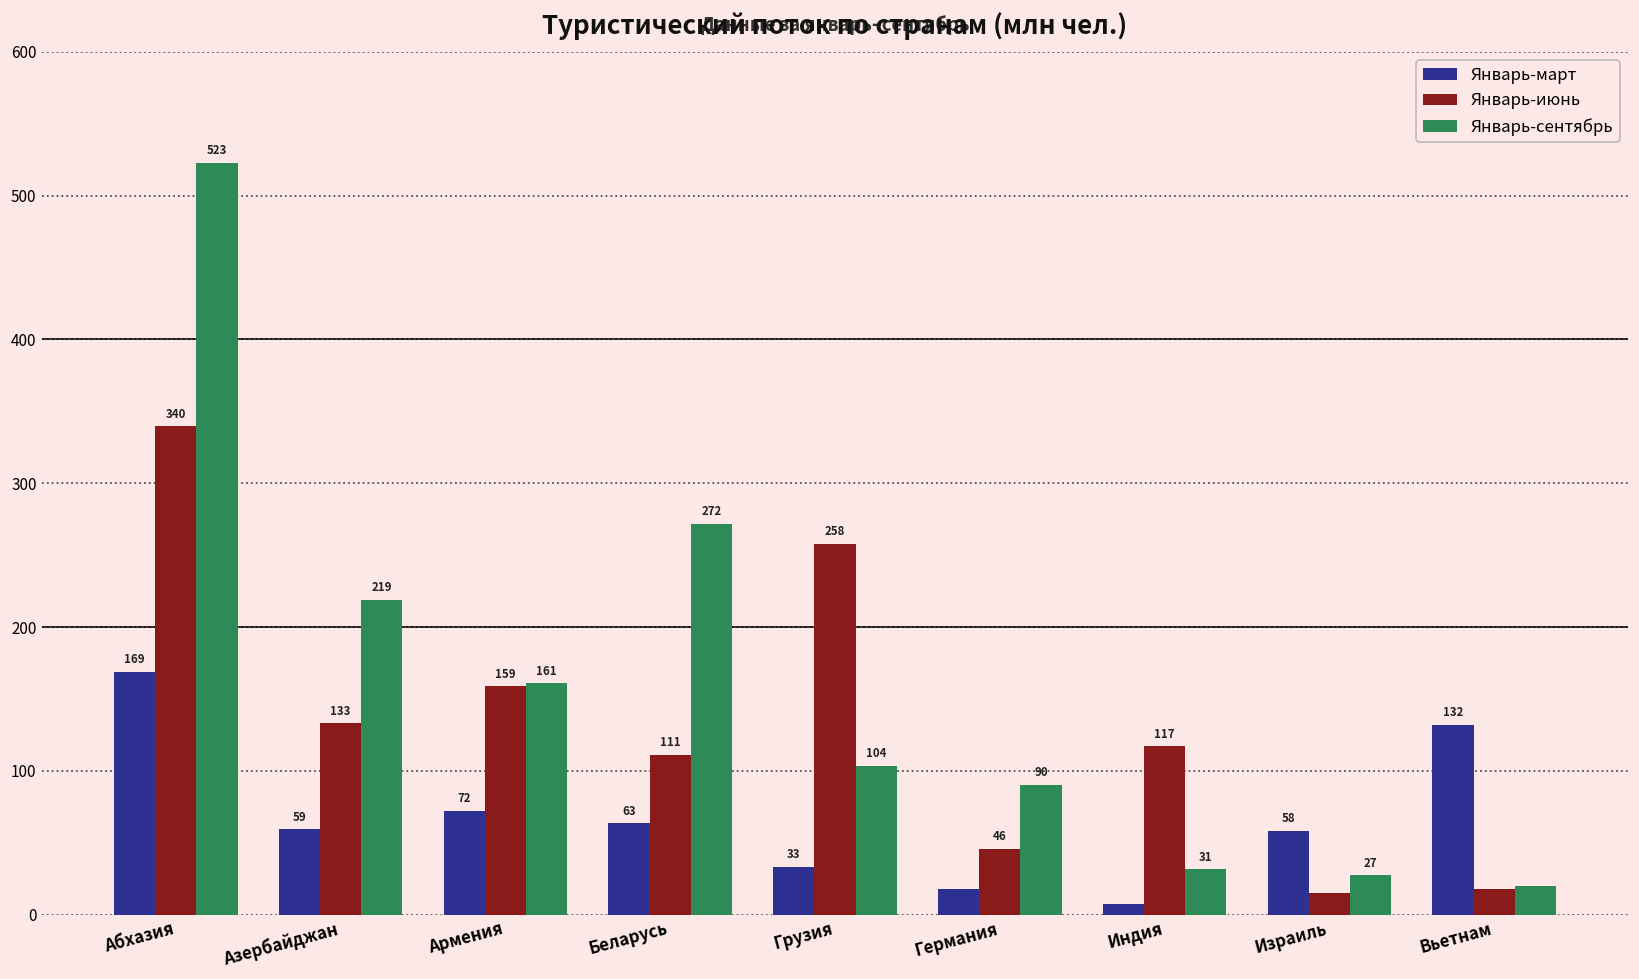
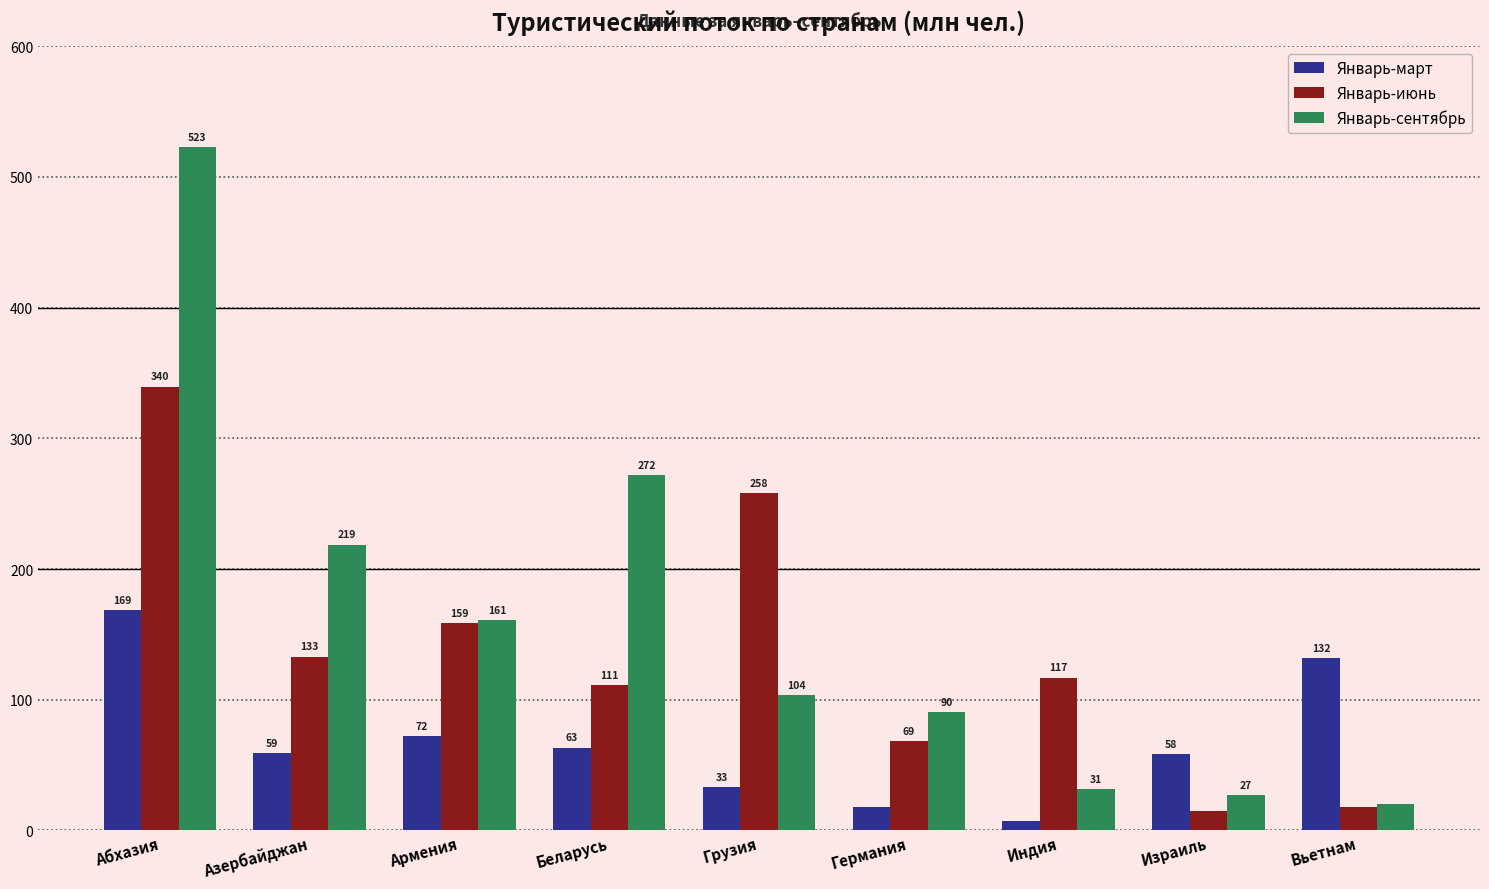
Январь-июнь, Германия: 46 -> 69
